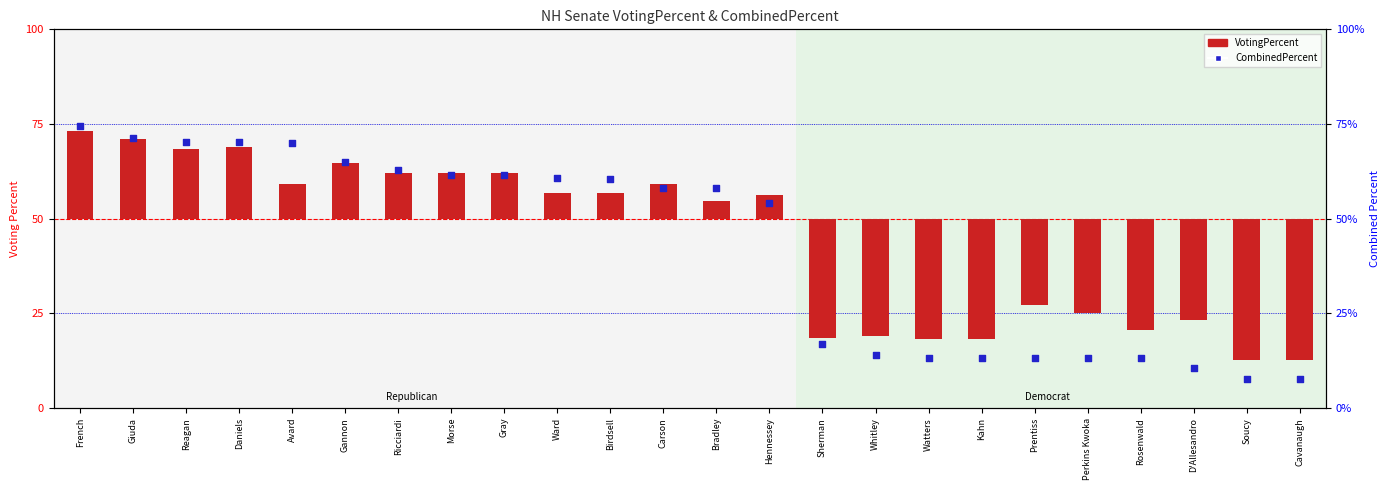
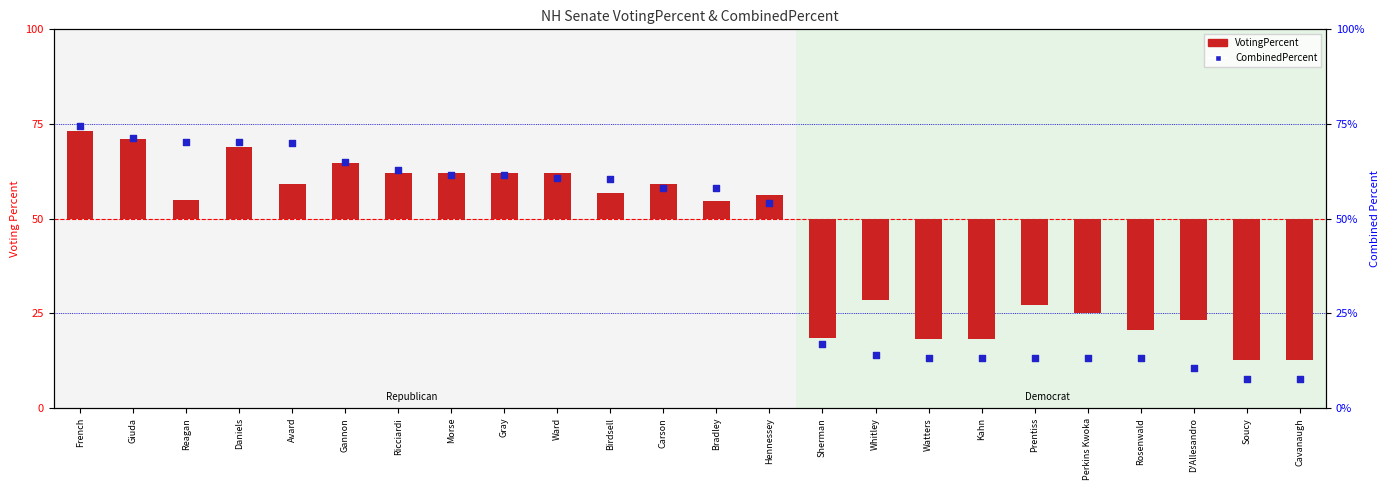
VotingPercent, Reagan: 68 -> 55
VotingPercent, Ward: 57 -> 62
VotingPercent, Whitley: 19 -> 29
